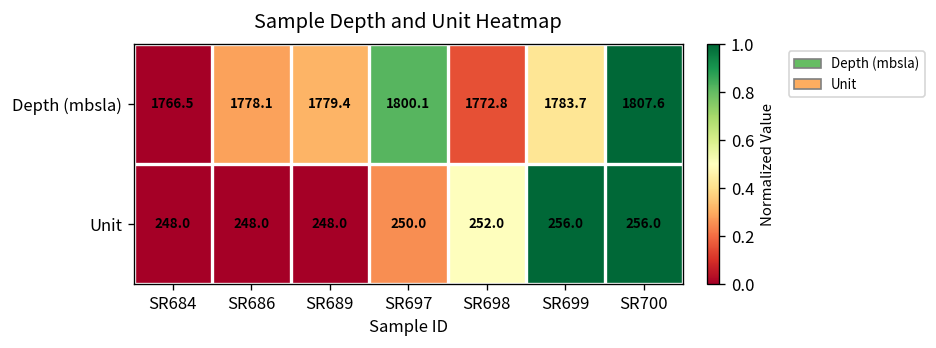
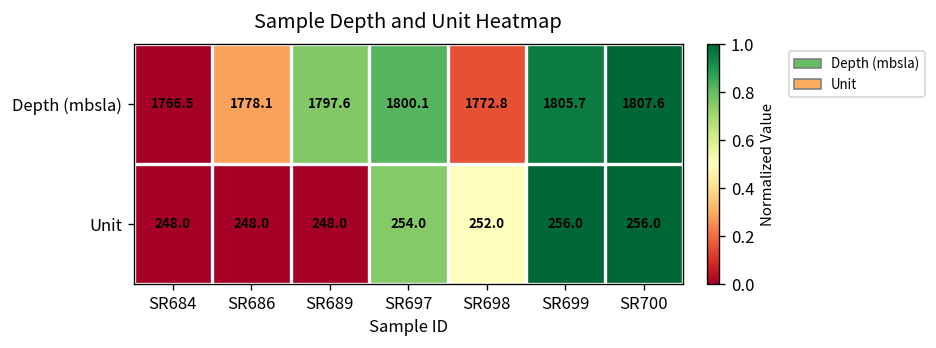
Depth (mbsla), SR689: 1779.4 -> 1797.6
Depth (mbsla), SR699: 1783.7 -> 1805.7
Unit, SR697: 250.0 -> 254.0
